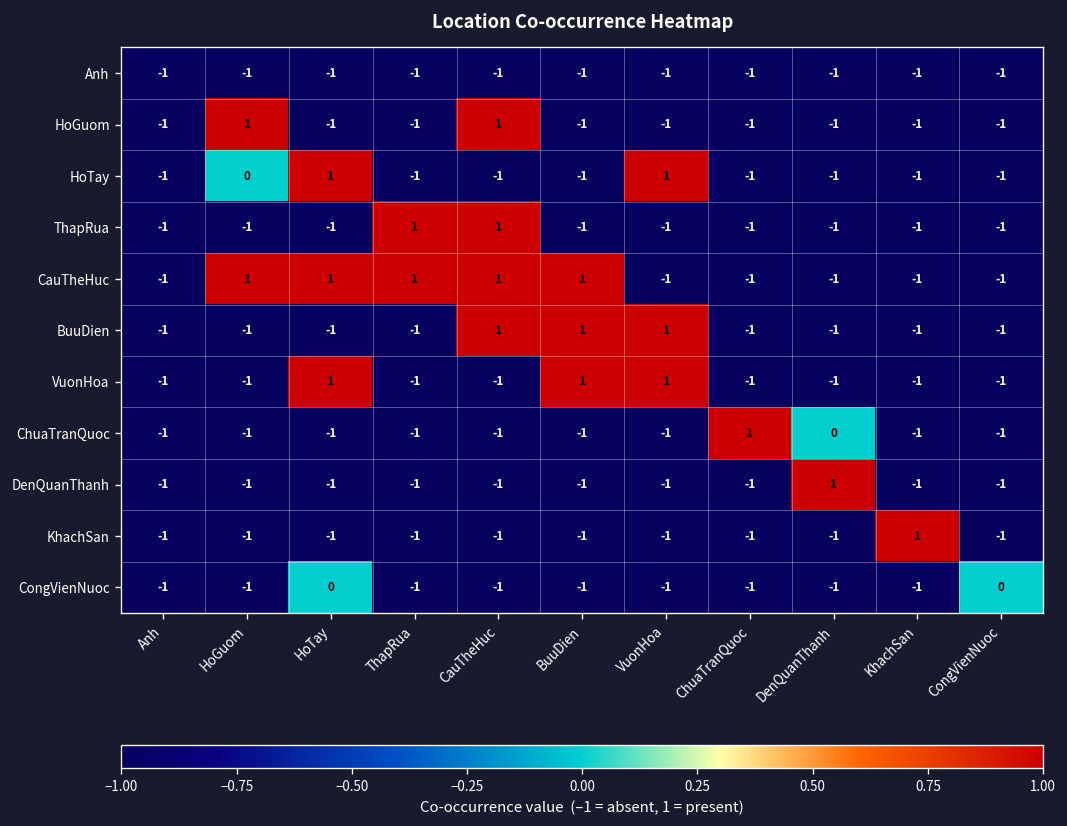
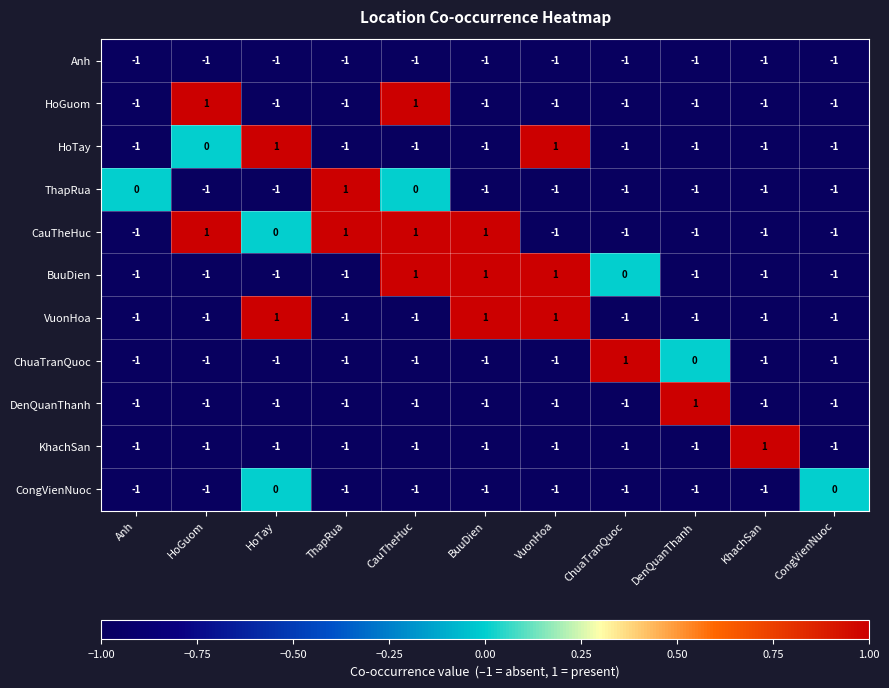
ThapRua, Anh: -1 -> 0
ThapRua, CauTheHuc: 1 -> 0
CauTheHuc, HoTay: 1 -> 0
BuuDien, ChuaTranQuoc: -1 -> 0
